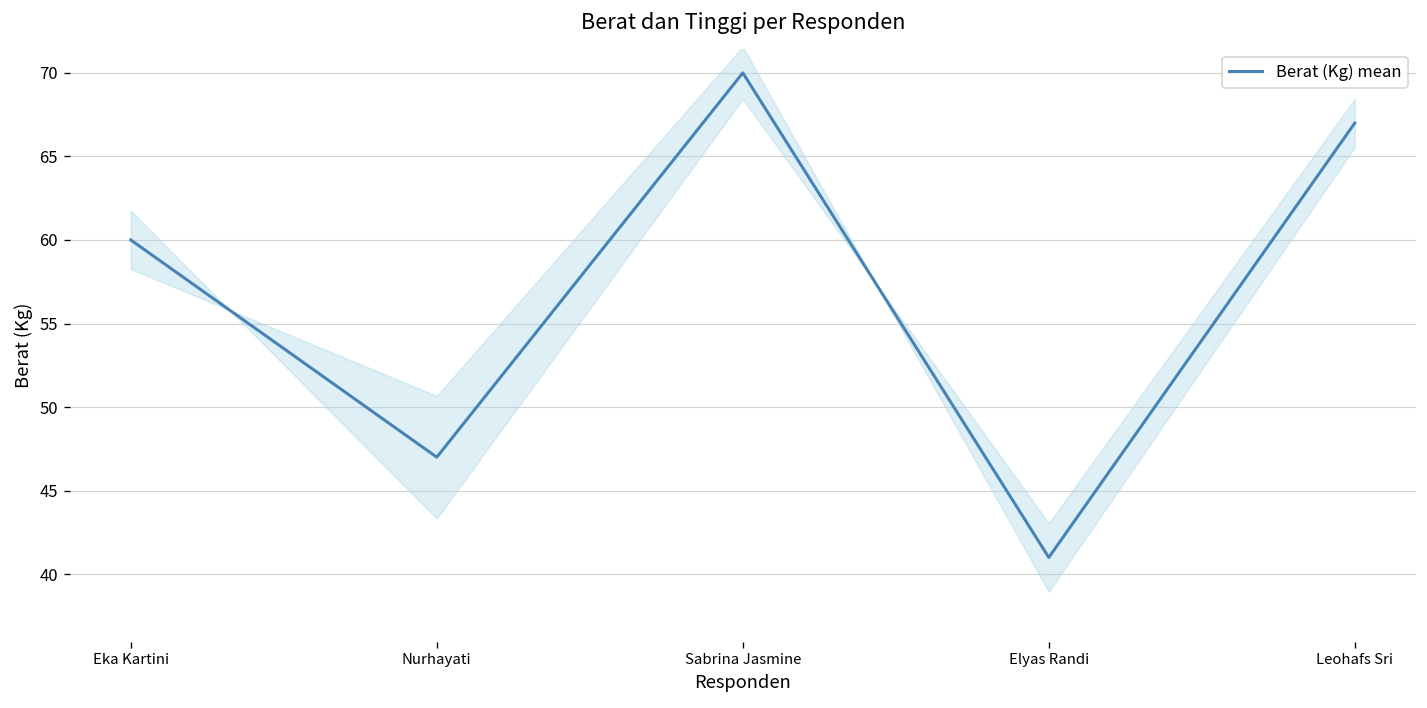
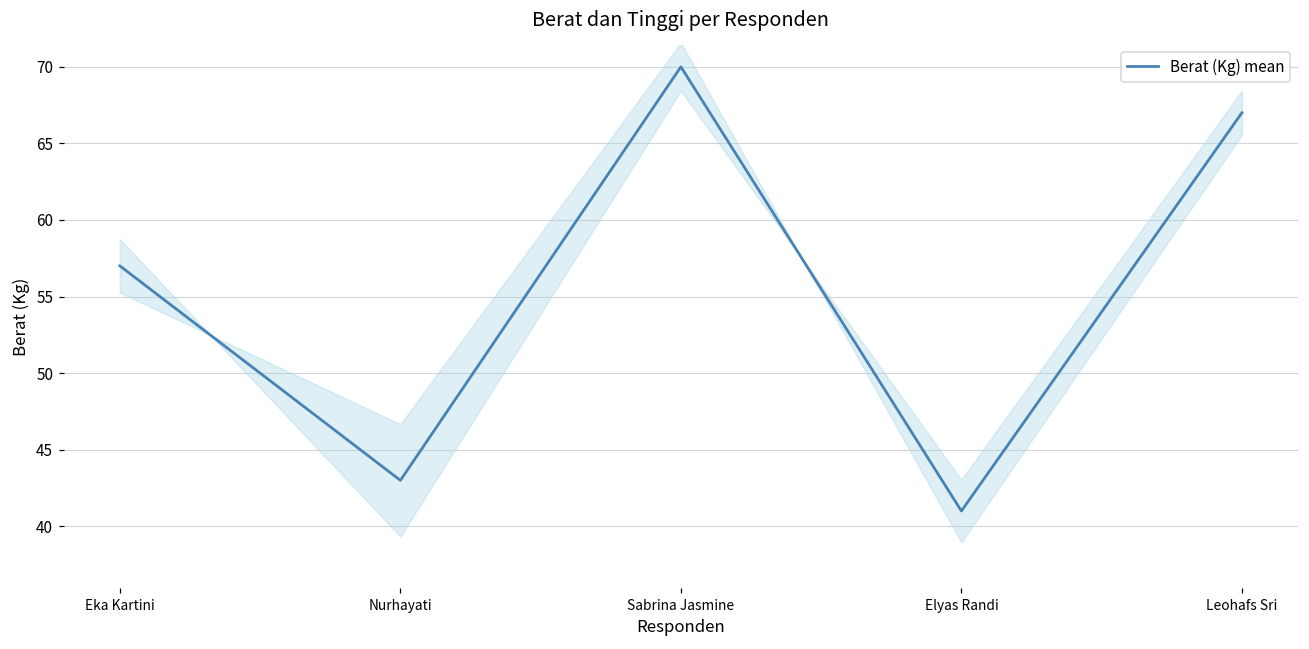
Berat (Kg) mean, Eka Kartini: 60 -> 57
Berat (Kg) mean, Nurhayati: 47 -> 43
